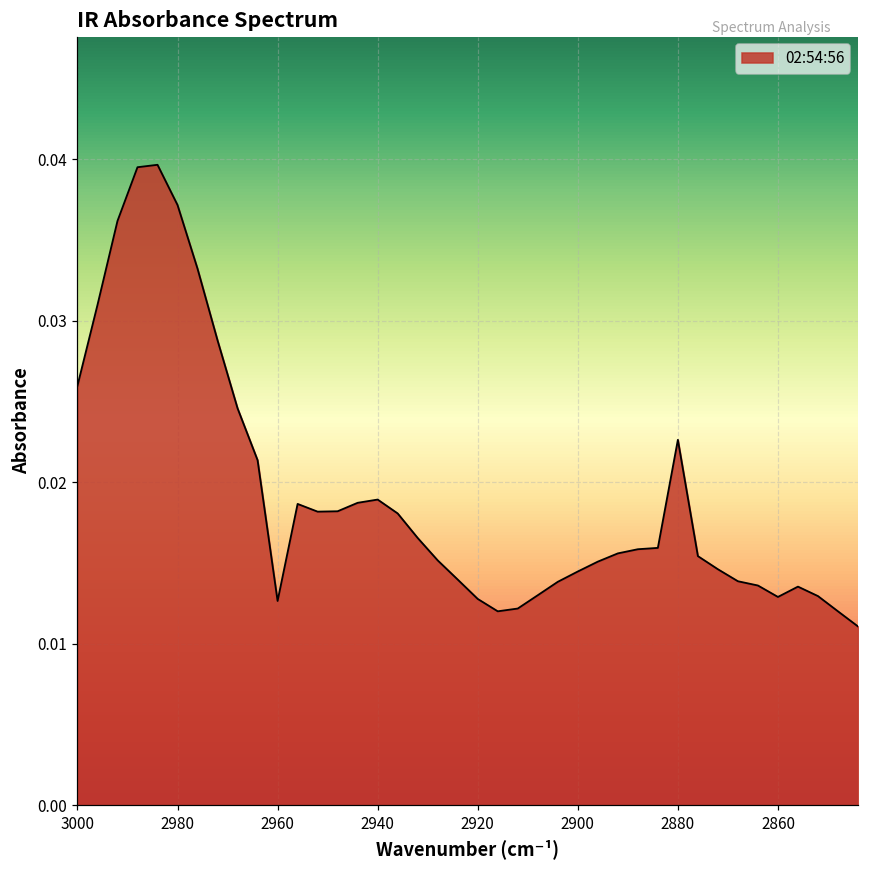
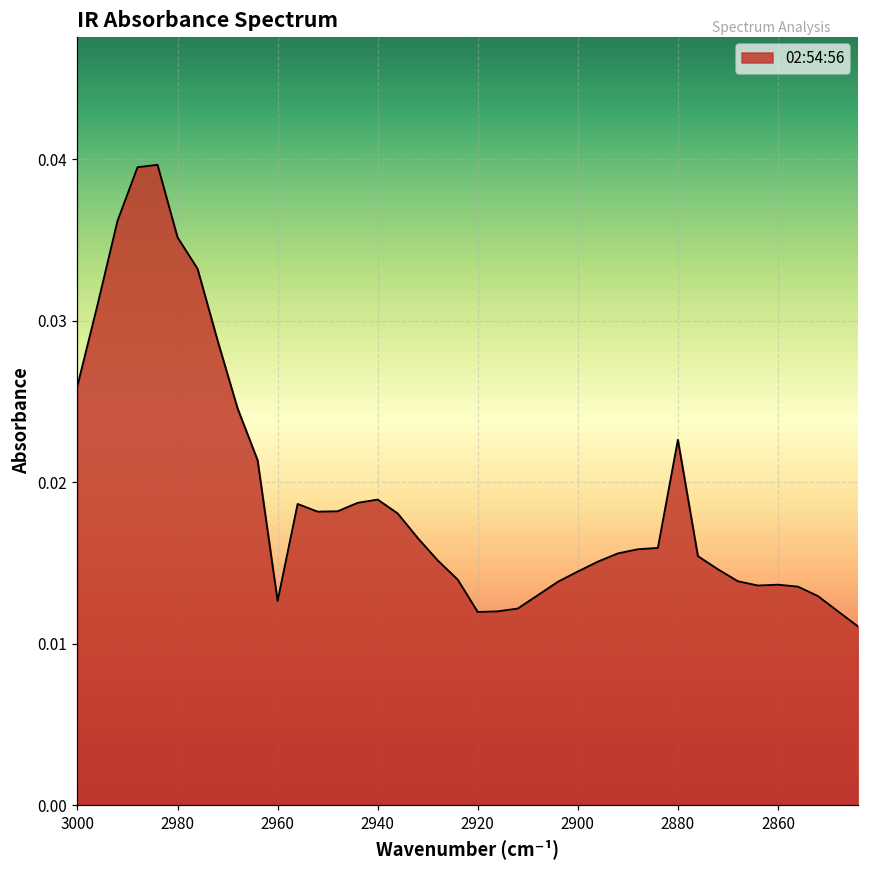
2980: 0.0372 -> 0.0352
2920: 0.0128 -> 0.0120
2860: 0.0129 -> 0.0137
